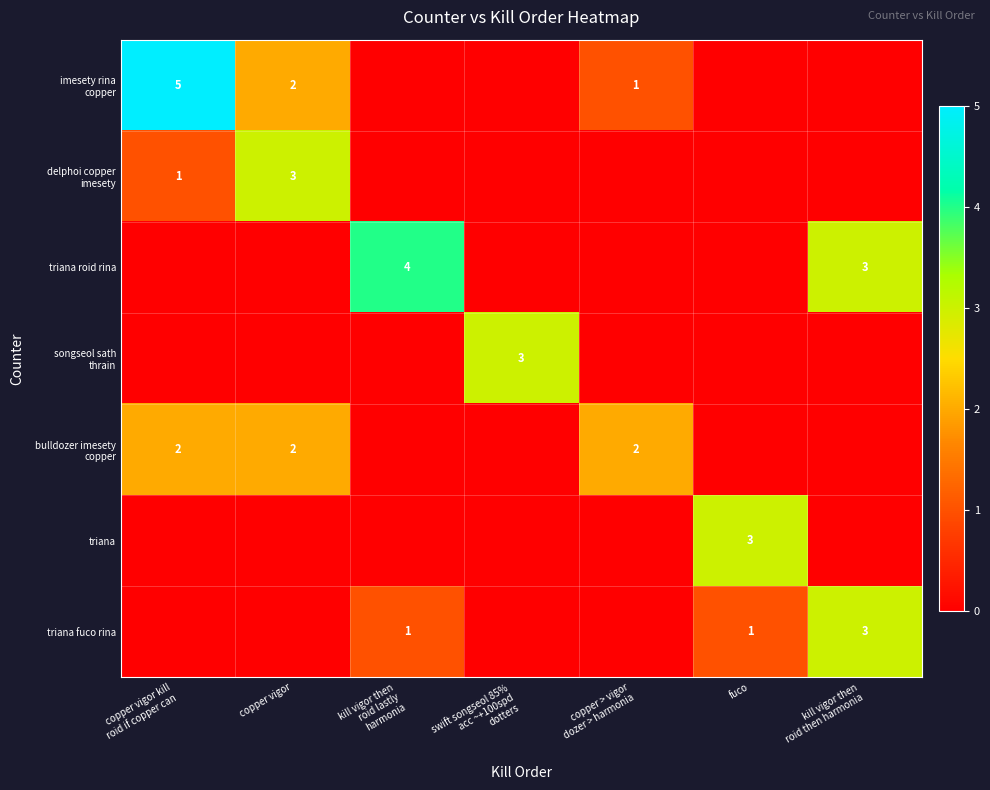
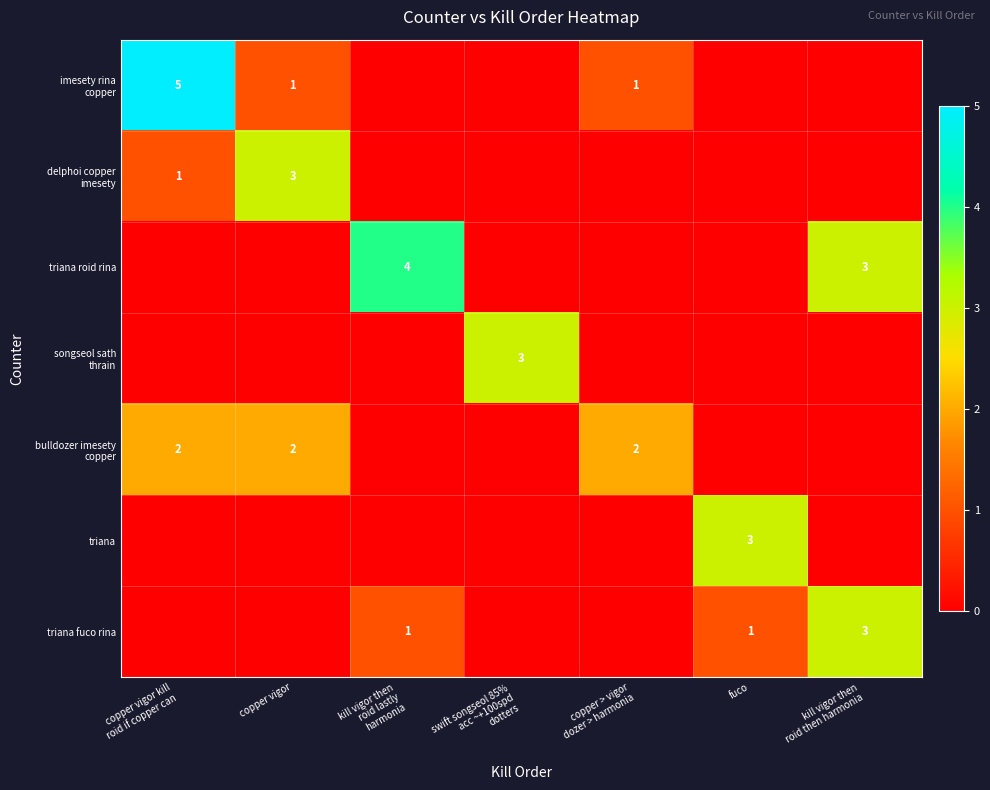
imesety rina copper, copper vigor: 2 -> 1
